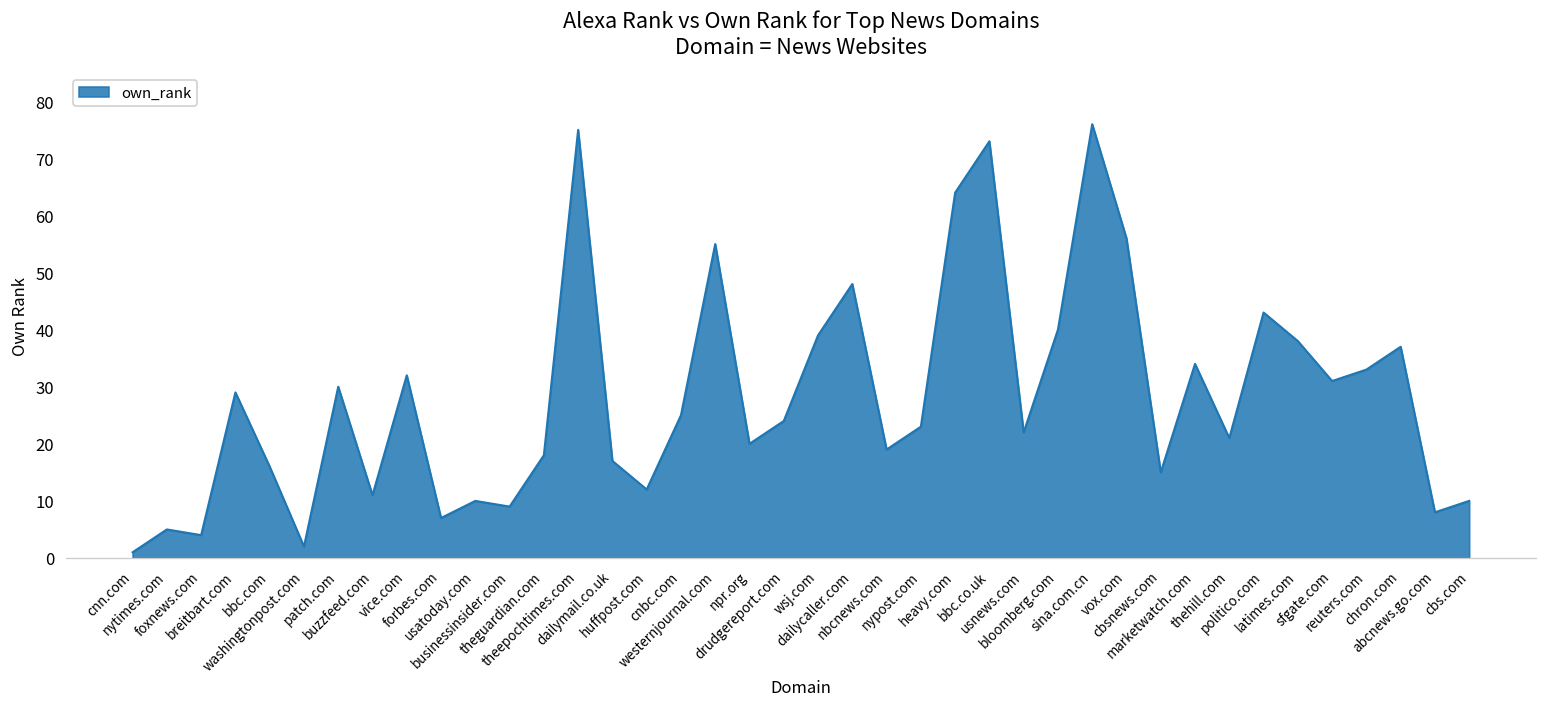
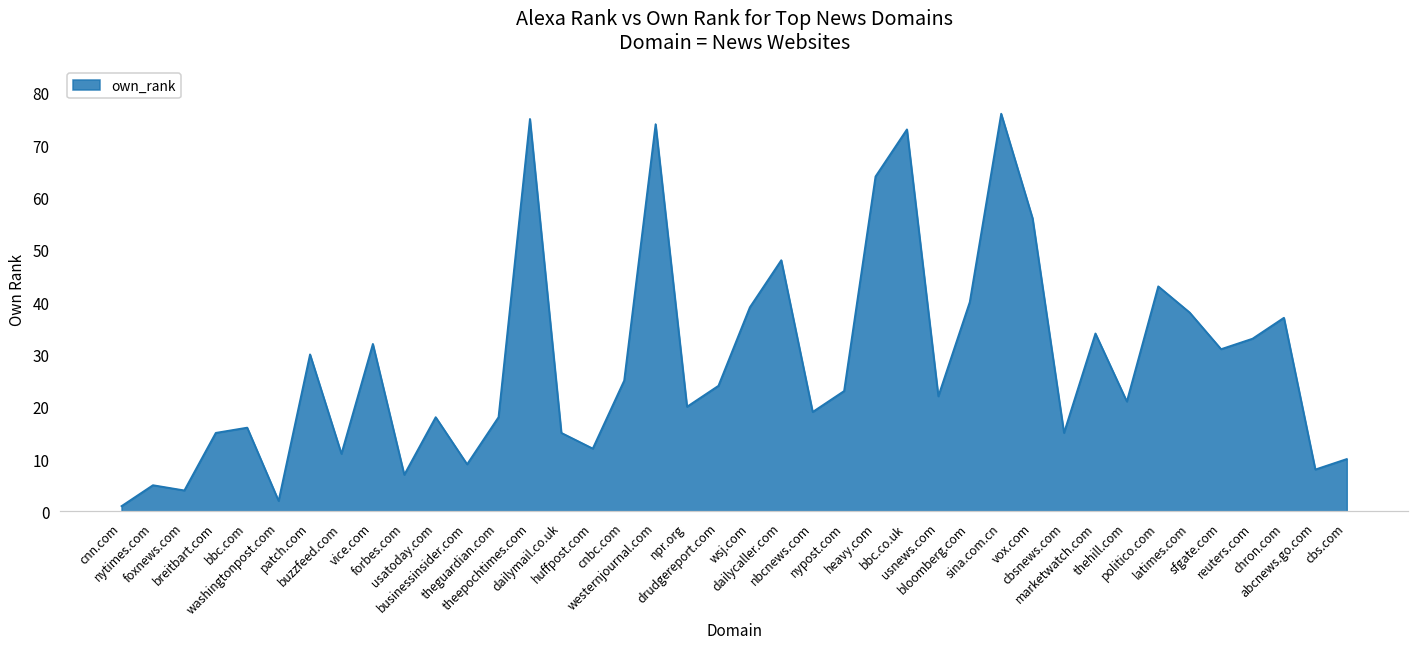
breitbart.com: 29 -> 15
usatoday.com: 10 -> 18
dailymail.co.uk: 17 -> 15
westernjournal.com: 55 -> 74
